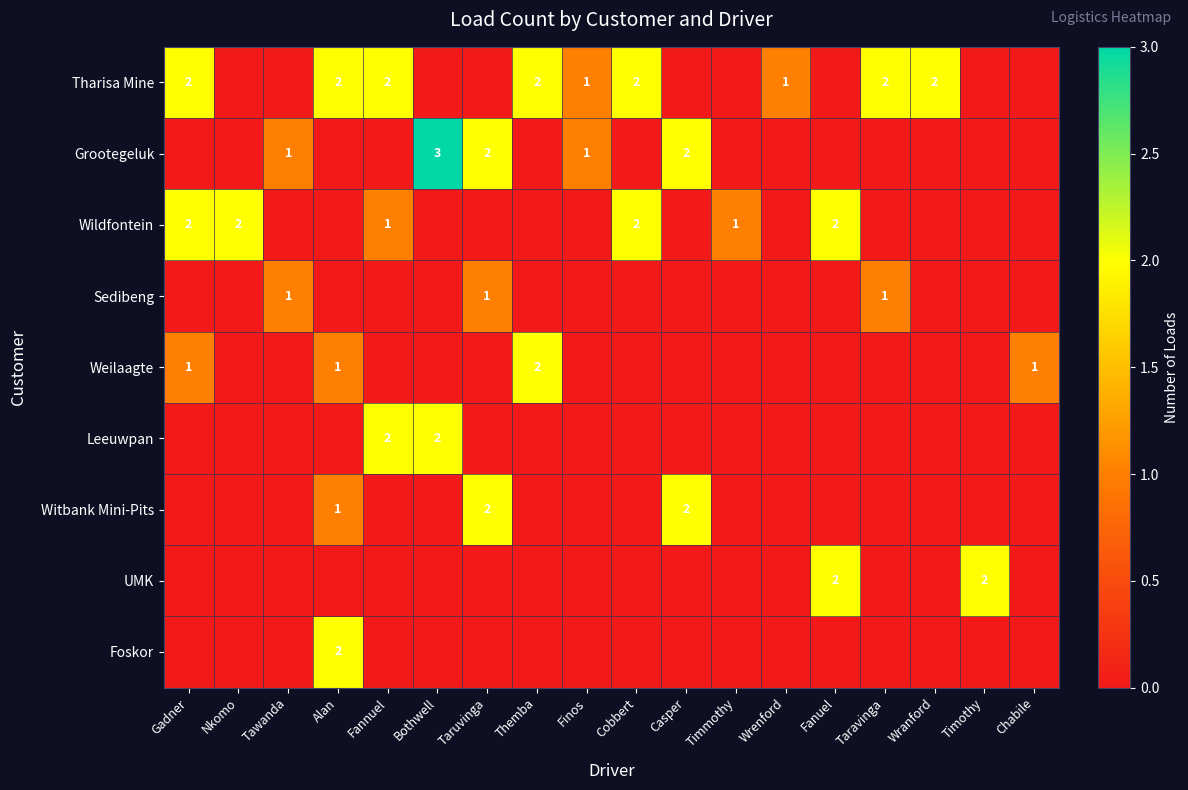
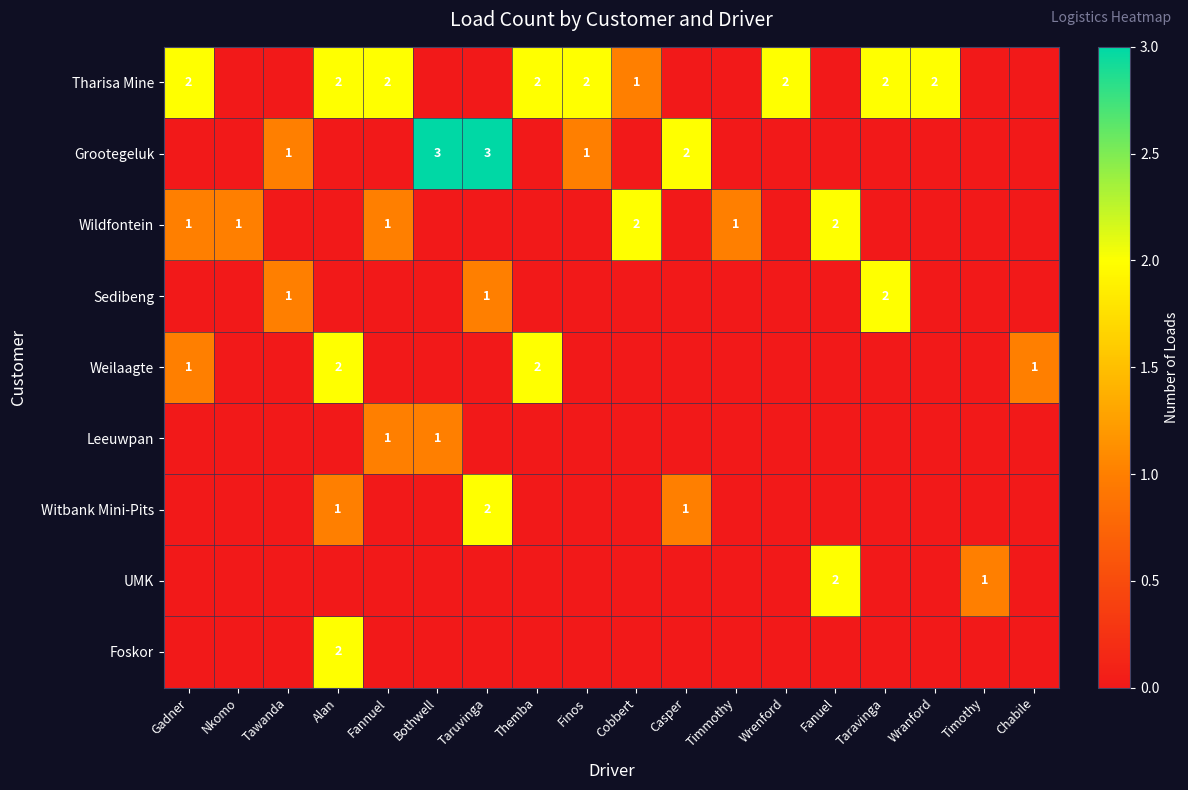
Tharisa Mine, Finos: 1 -> 2
Tharisa Mine, Cobbert: 2 -> 1
Tharisa Mine, Wrenford: 1 -> 2
Grootegeluk, Taruvinga: 2 -> 3
Wildfontein, Gadner: 2 -> 1
Wildfontein, Nkomo: 2 -> 1
Sedibeng, Taravinga: 1 -> 2
Weilaagte, Alan: 1 -> 2
Leeuwpan, Fannuel: 2 -> 1
Leeuwpan, Bothwell: 2 -> 1
Witbank Mini-Pits, Casper: 2 -> 1
UMK, Timothy: 2 -> 1
